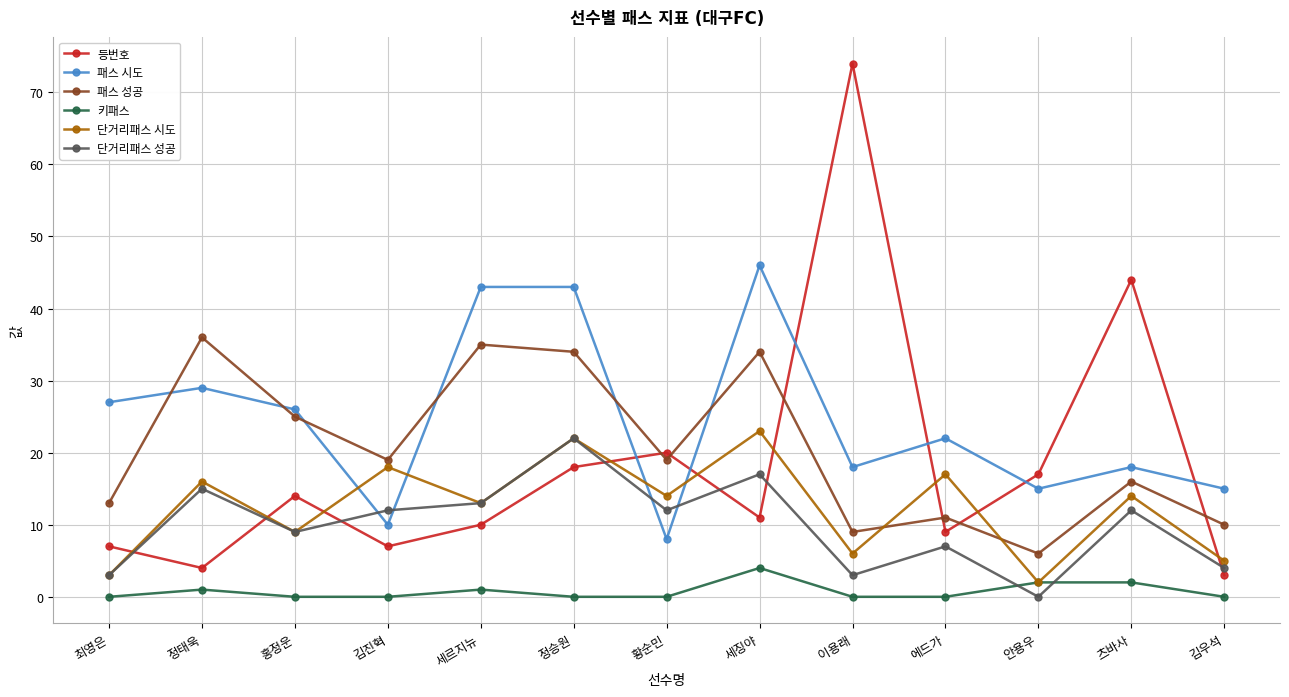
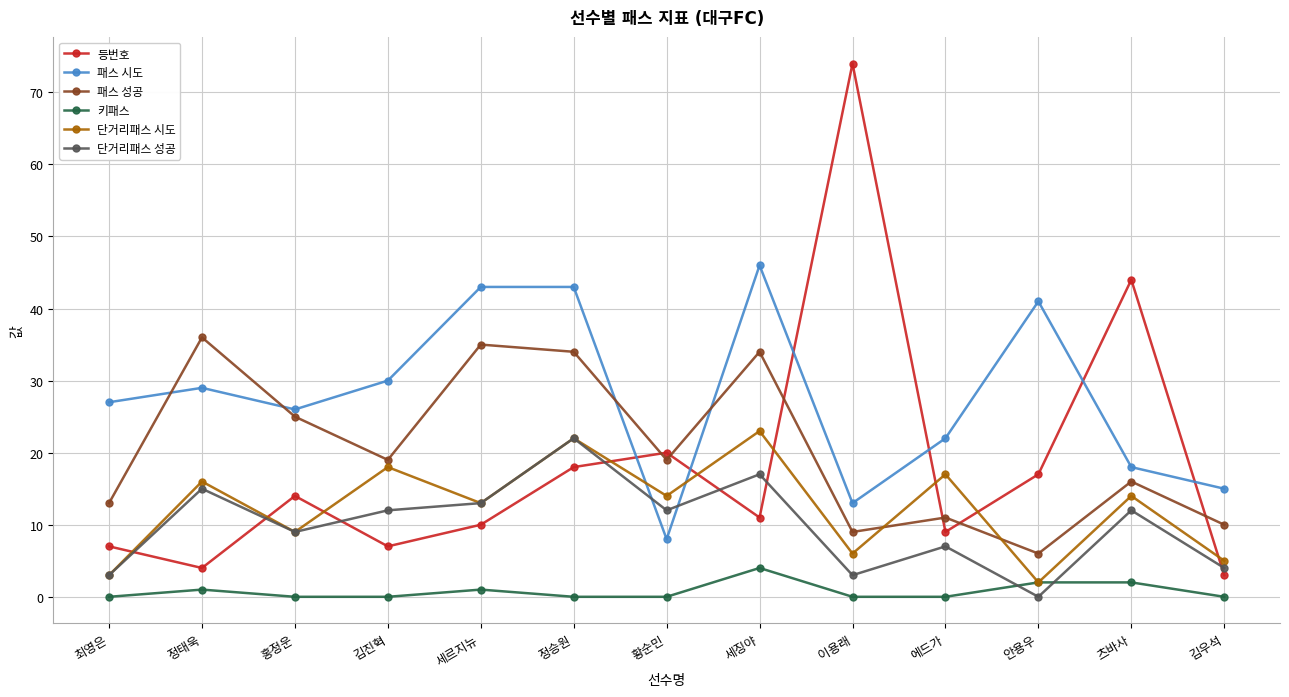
패스 시도, 김진혁: 10 -> 30
패스 시도, 이용래: 18 -> 13
패스 시도, 안용우: 15 -> 41
